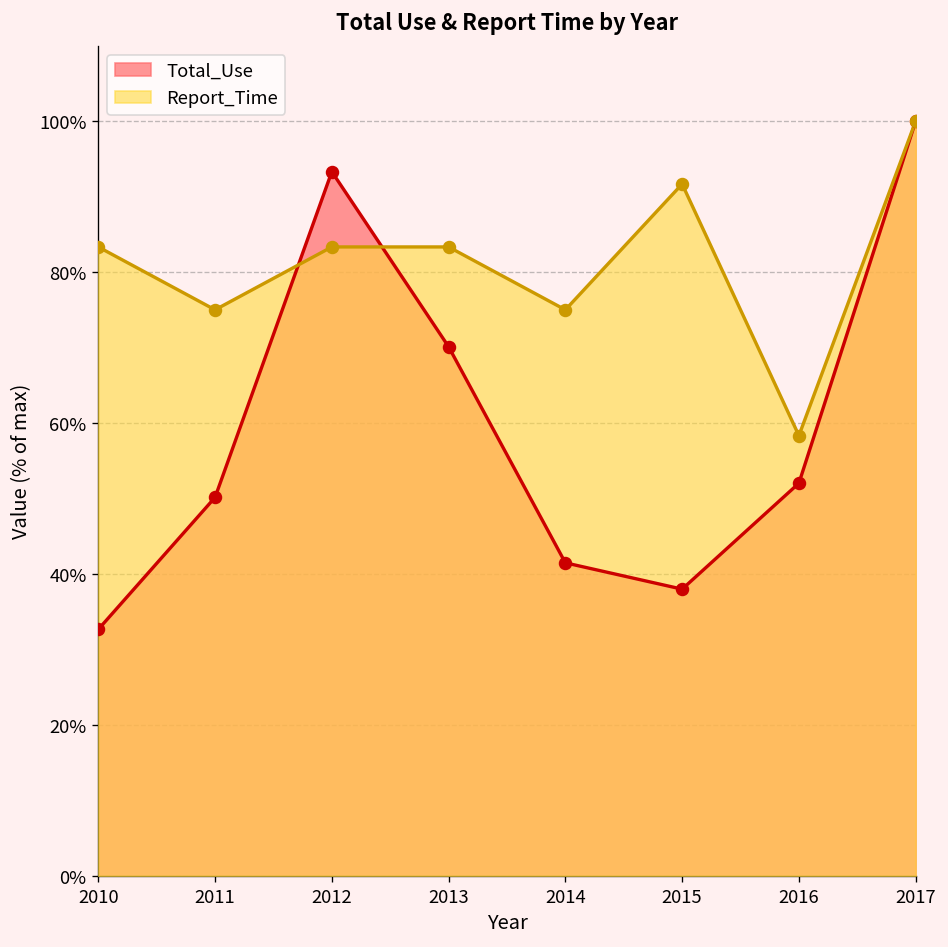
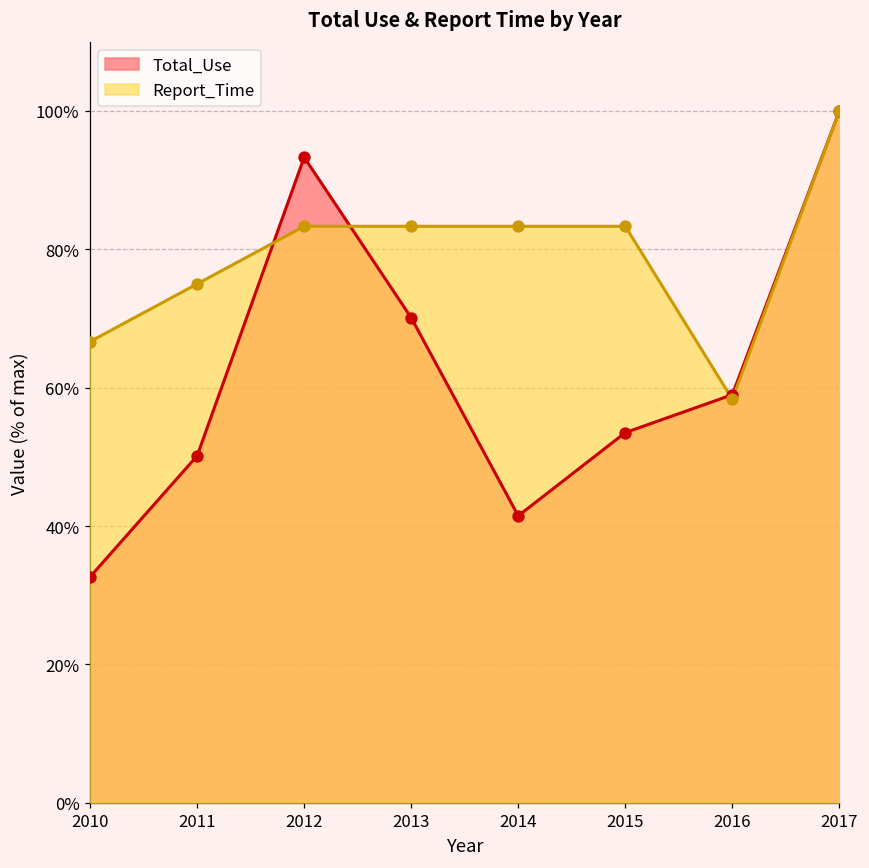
Report_Time, 2010: 83% -> 67%
Report_Time, 2014: 75% -> 83%
Total_Use, 2015: 38% -> 54%
Report_Time, 2015: 92% -> 83%
Total_Use, 2016: 52% -> 59%
